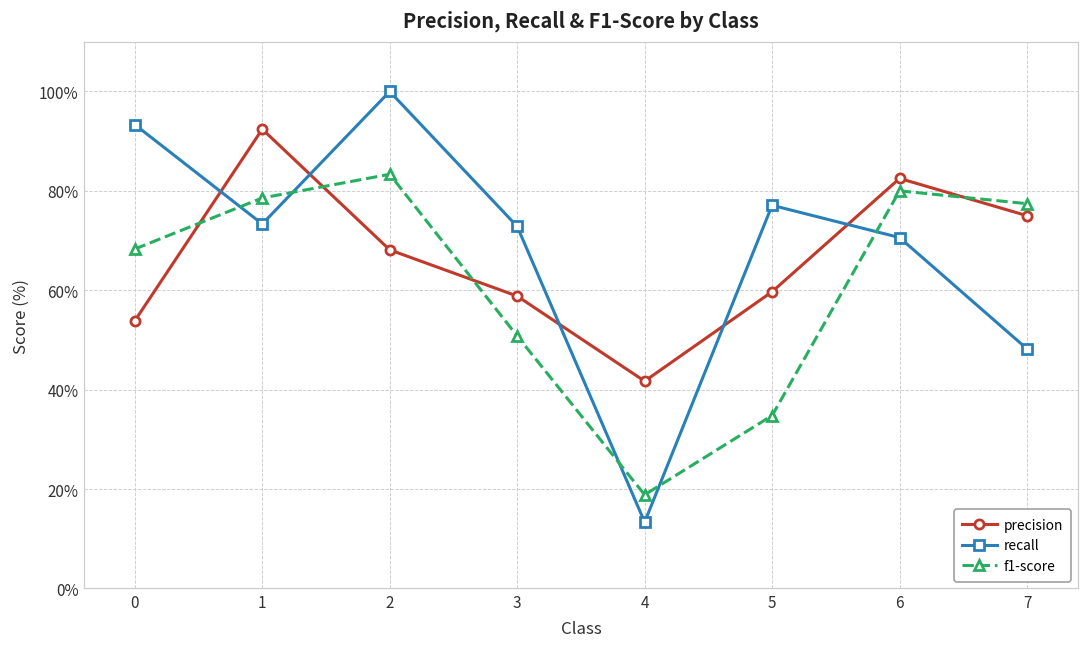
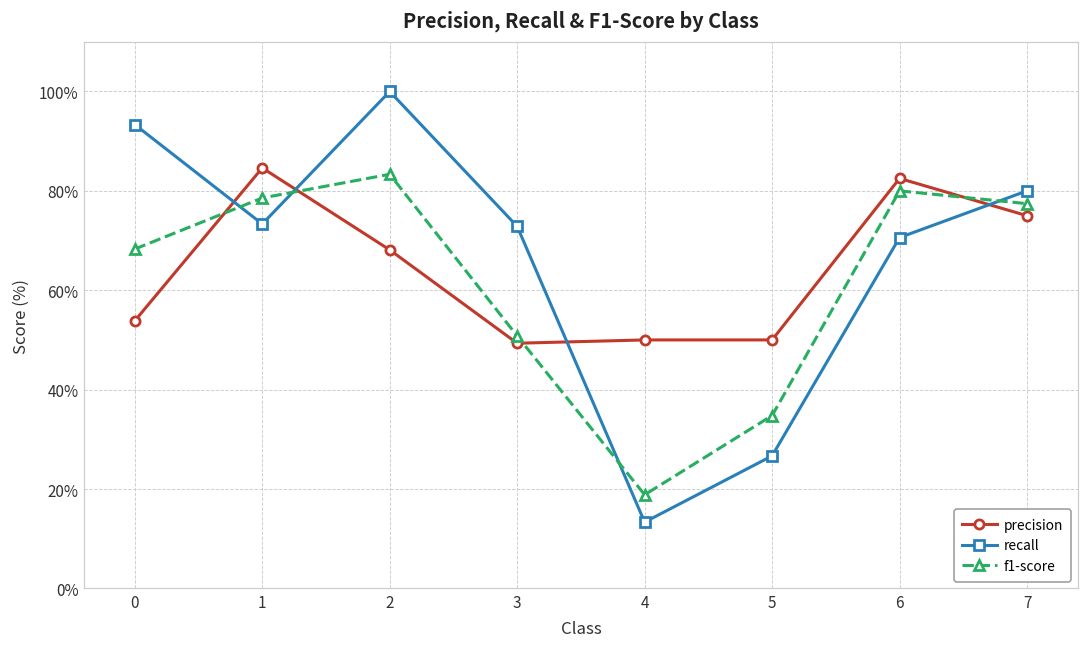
precision, 1: 92% -> 85%
precision, 3: 59% -> 49%
precision, 4: 42% -> 50%
precision, 5: 60% -> 50%
recall, 5: 77% -> 27%
recall, 7: 48% -> 80%
